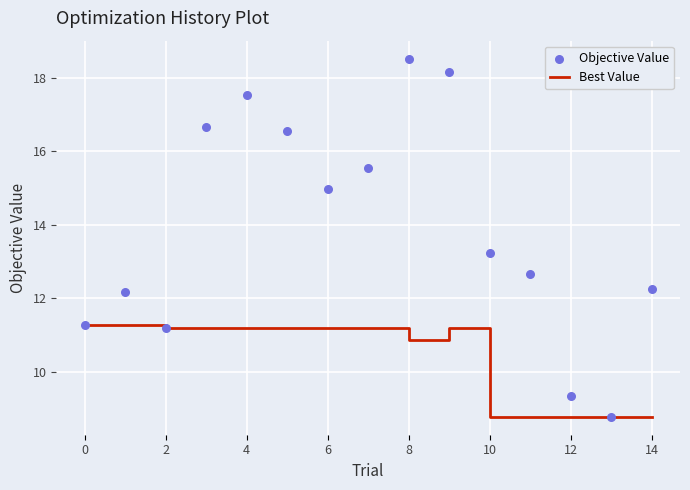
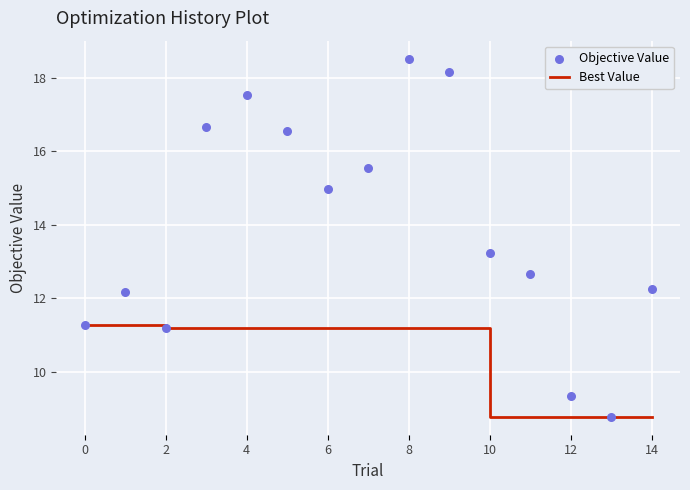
Best Value, 8: 10.9 -> 11.2
